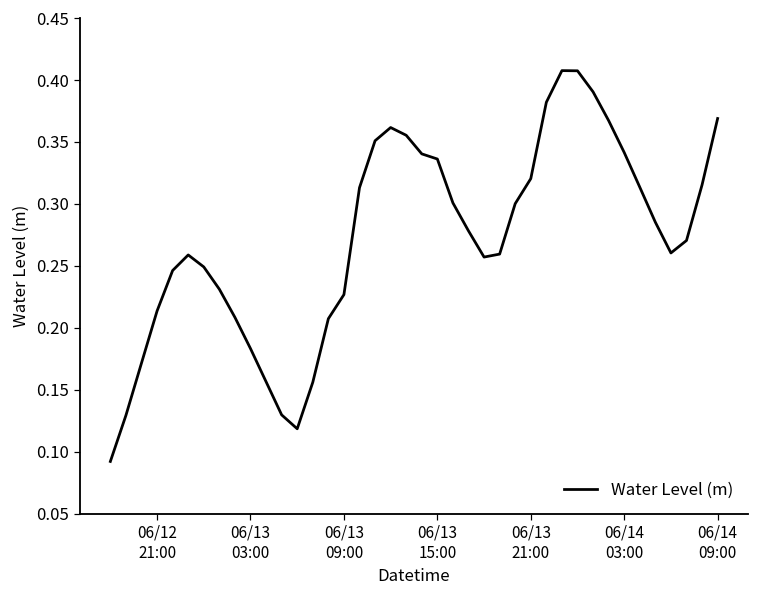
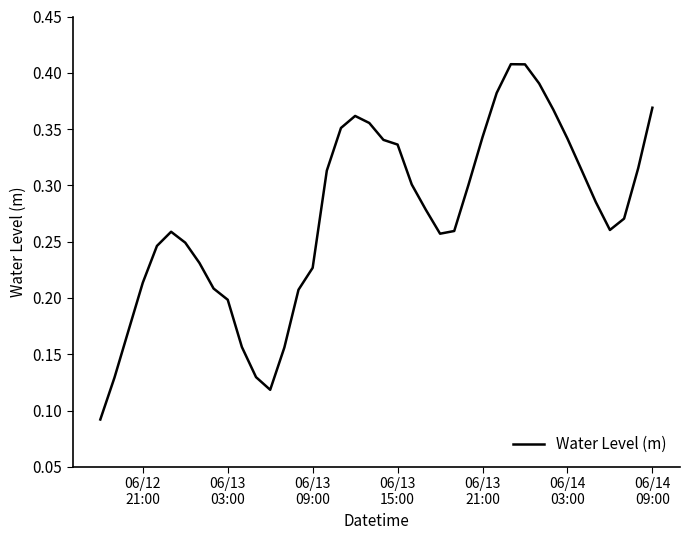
06/13 03:00: 0.183 -> 0.198
06/13 21:00: 0.320 -> 0.343
